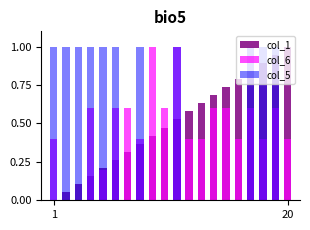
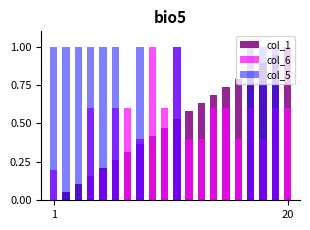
col_6, 1: 0.40 -> 0.20
col_6, 20: 0.40 -> 0.60
